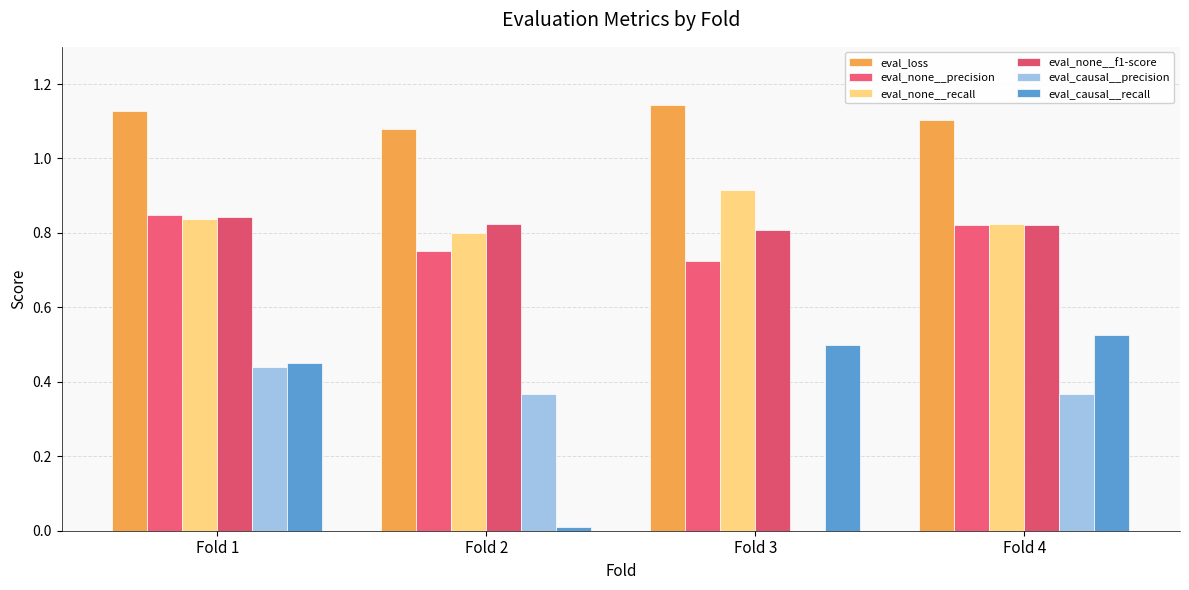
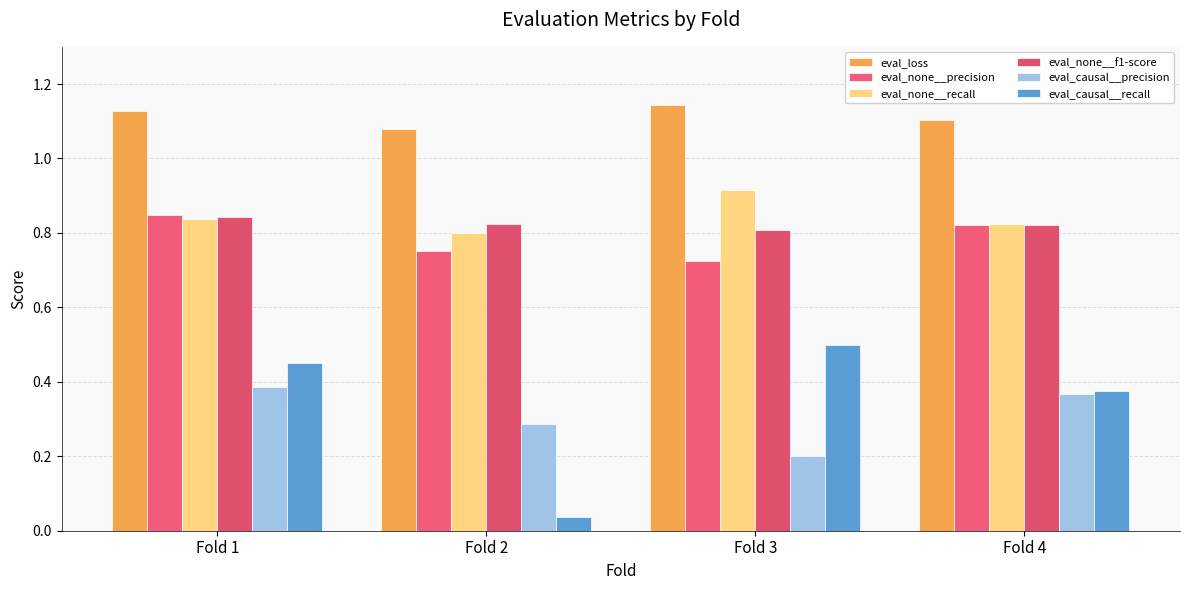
eval_causal__precision, Fold 1: 0.44 -> 0.39
eval_causal__precision, Fold 2: 0.37 -> 0.29
eval_causal__recall, Fold 2: 0.01 -> 0.04
eval_causal__precision, Fold 3: 0.0 -> 0.2
eval_causal__recall, Fold 4: 0.53 -> 0.38
